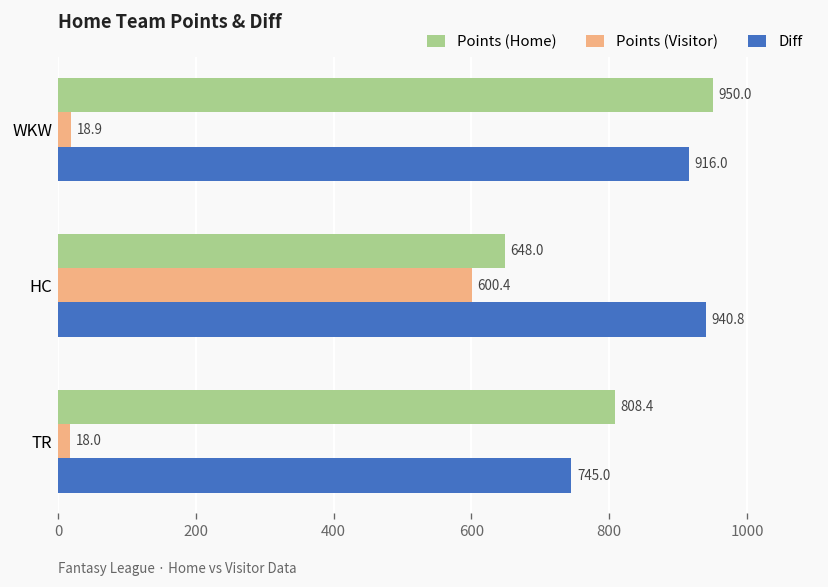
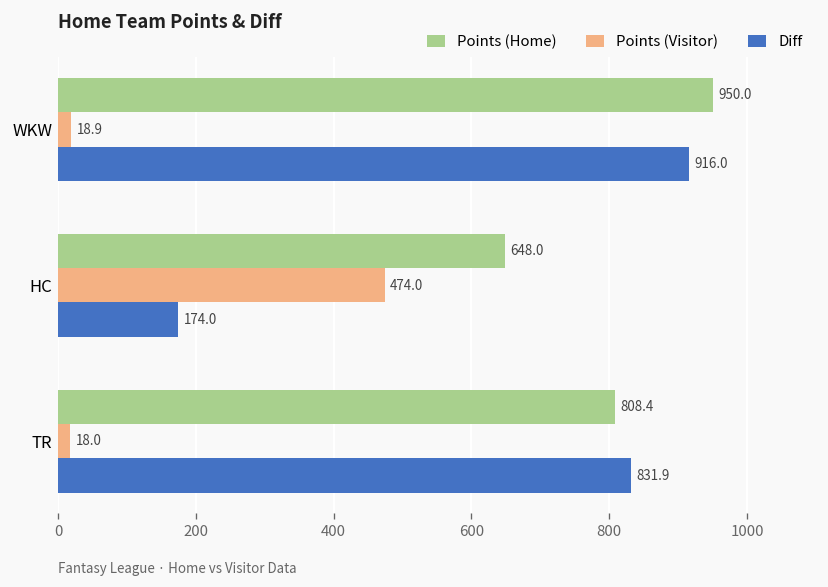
Points (Visitor), HC: 600.4 -> 474.0
Diff, HC: 940.8 -> 174.0
Diff, TR: 745.0 -> 831.9
